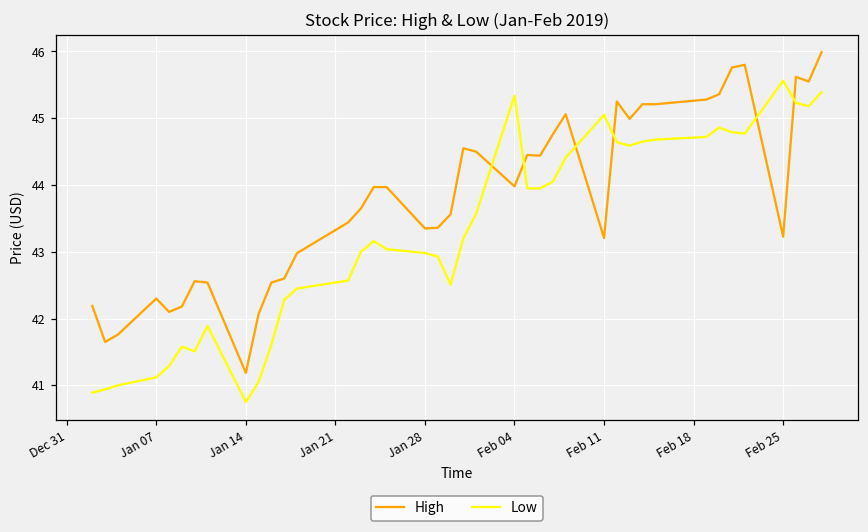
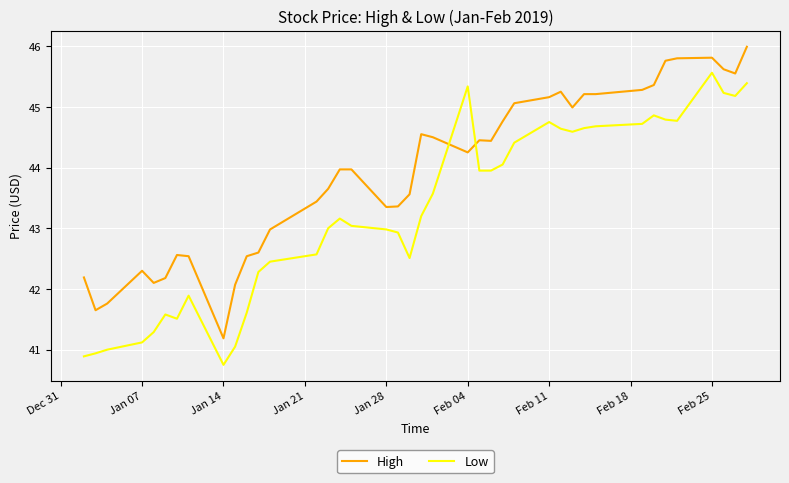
High, Feb 04: 44.0 -> 44.3
High, Feb 11: 43.2 -> 45.2
Low, Feb 11: 45.1 -> 44.8
High, Feb 25: 43.2 -> 45.8
